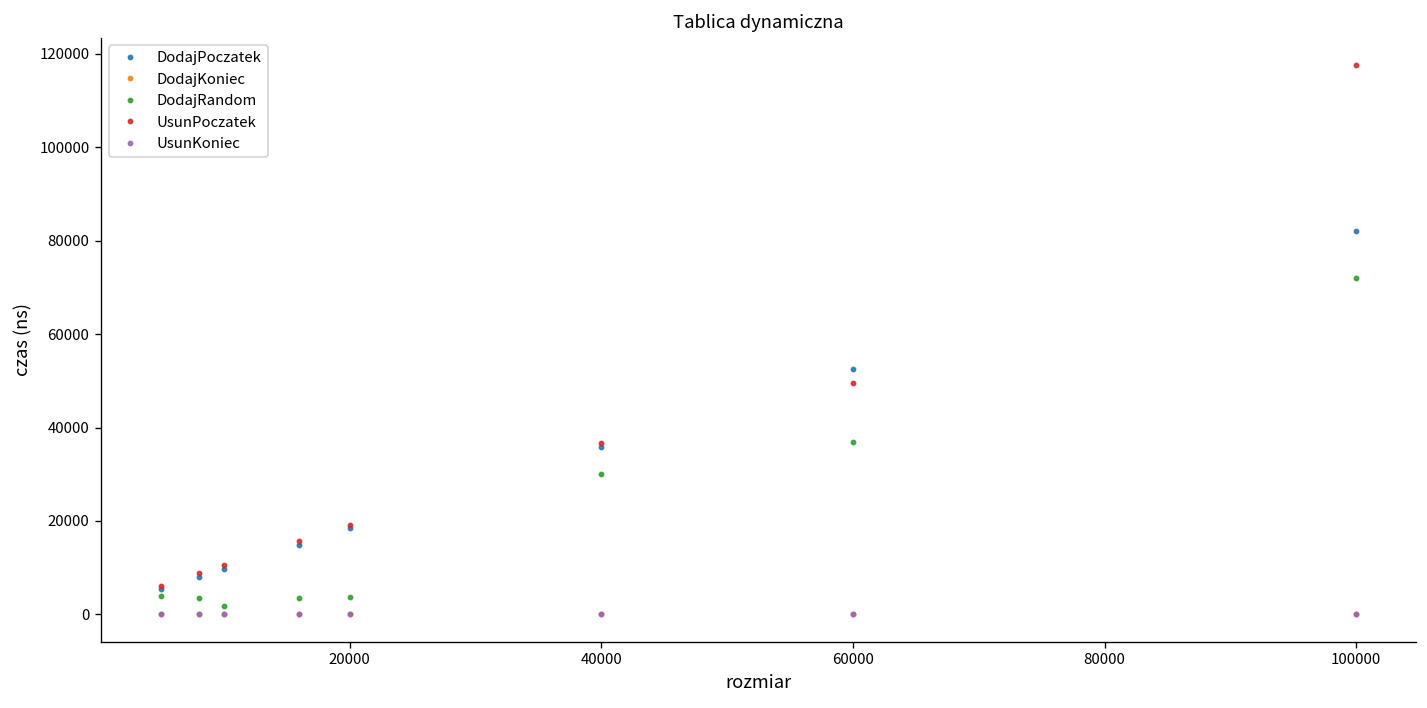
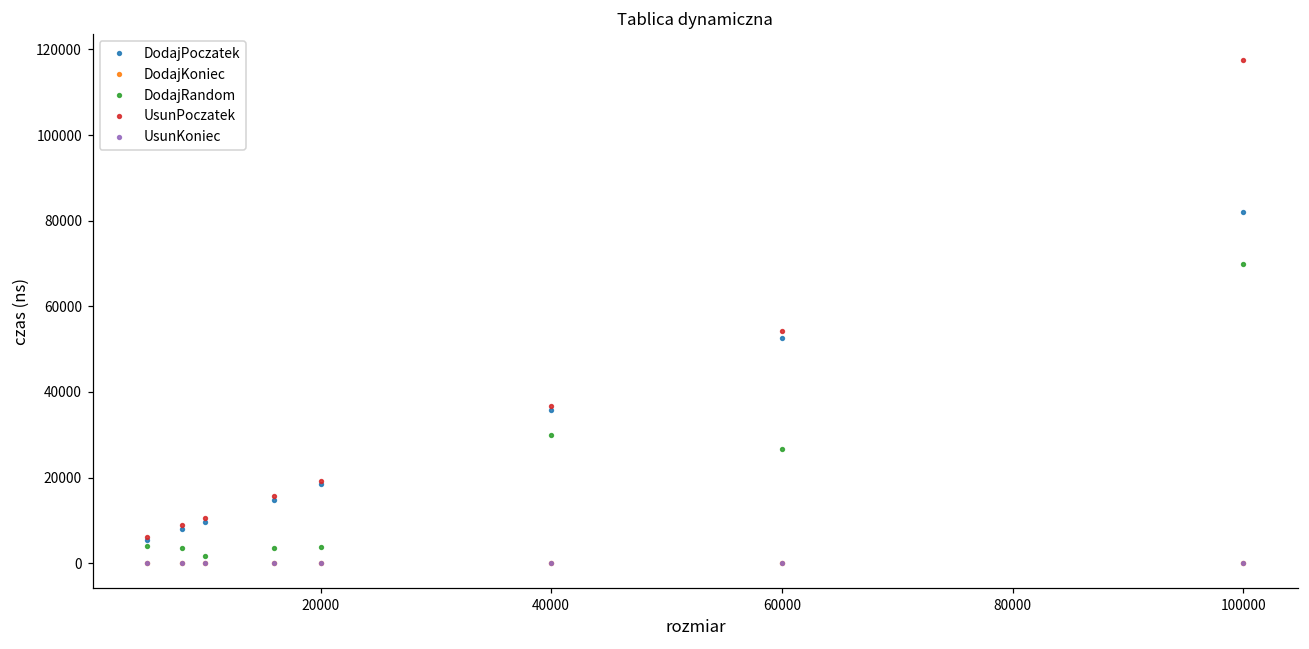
DodajRandom, 60000: 37000 -> 27000
UsunPoczatek, 60000: 50000 -> 54000
DodajRandom, 100000: 72000 -> 70000
